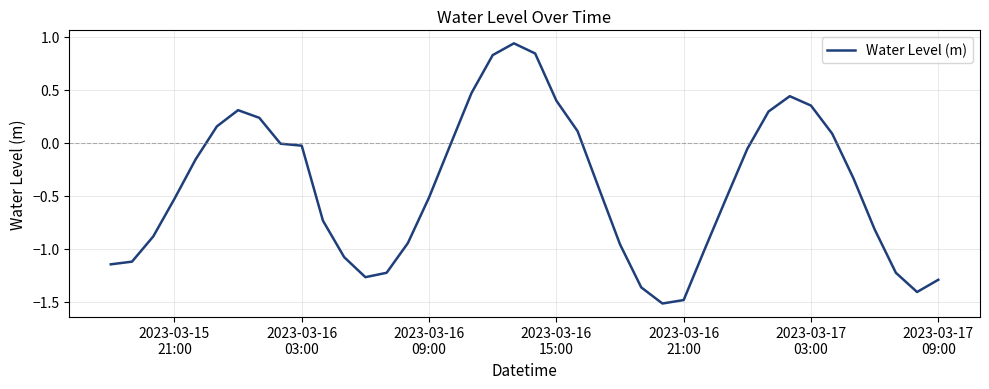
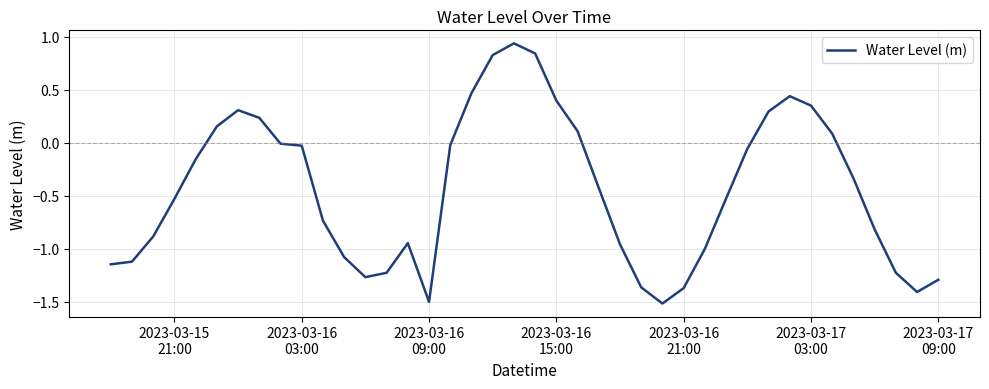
2023-03-16 09:00: -0.52 -> -1.50
2023-03-16 21:00: -1.49 -> -1.37
